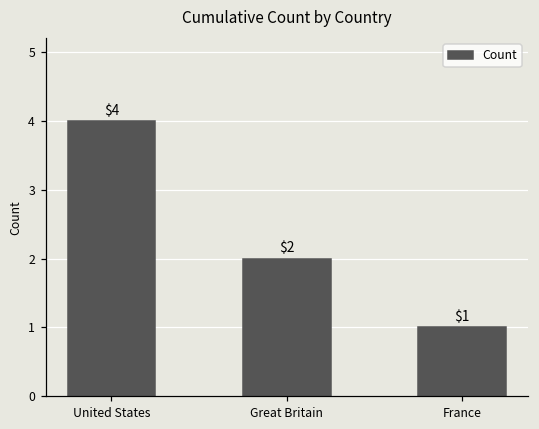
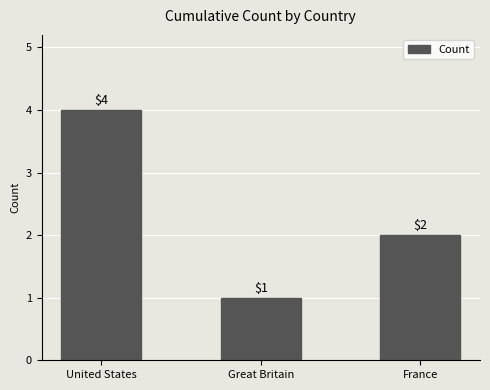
Great Britain: $2 -> $1
France: $1 -> $2
